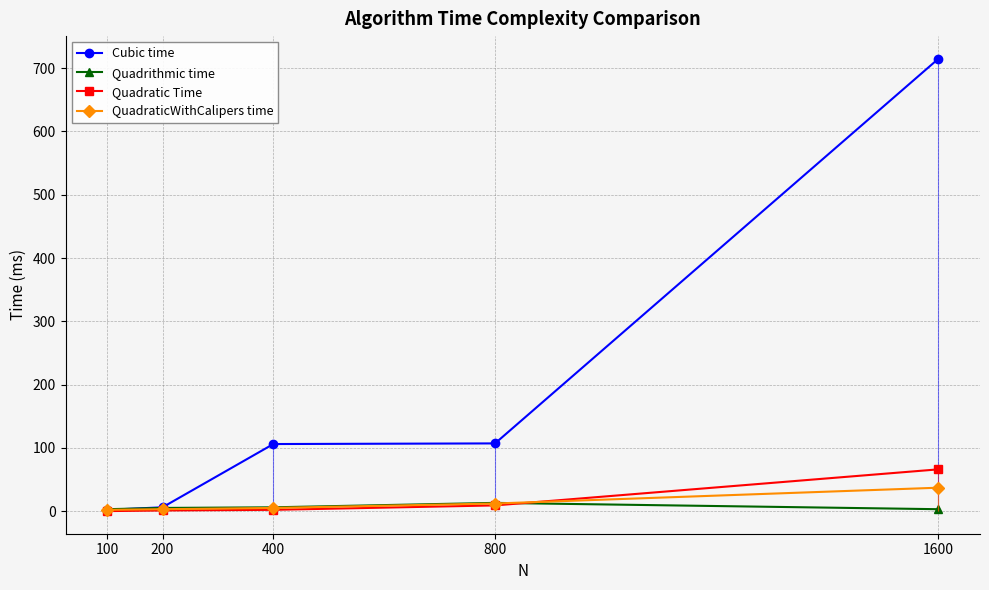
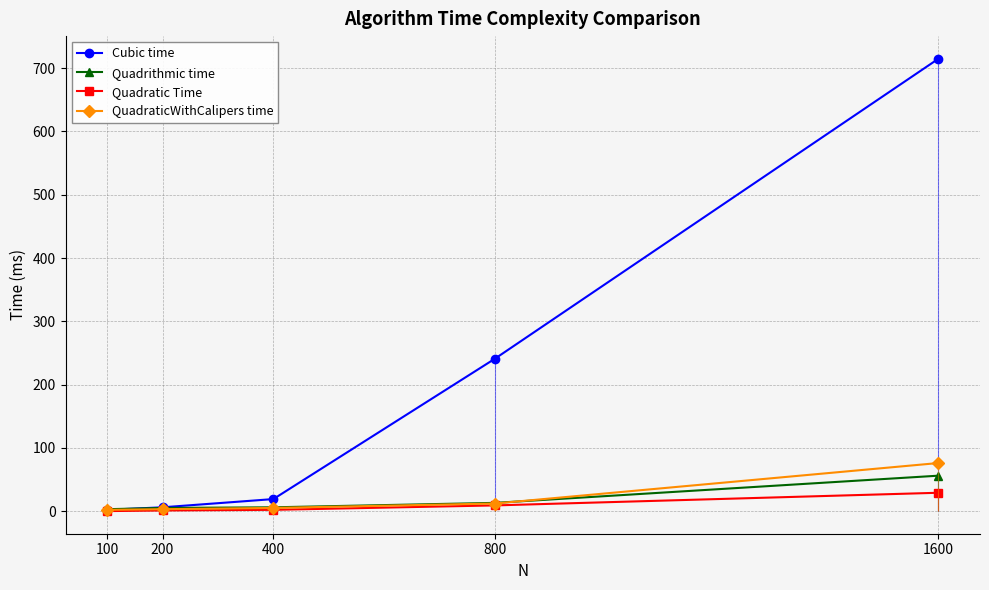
Cubic time, 400: 110 -> 20
Cubic time, 800: 110 -> 240
Quadrithmic time, 1600: 0 -> 60
Quadratic Time, 1600: 70 -> 30
QuadraticWithCalipers time, 1600: 40 -> 80
